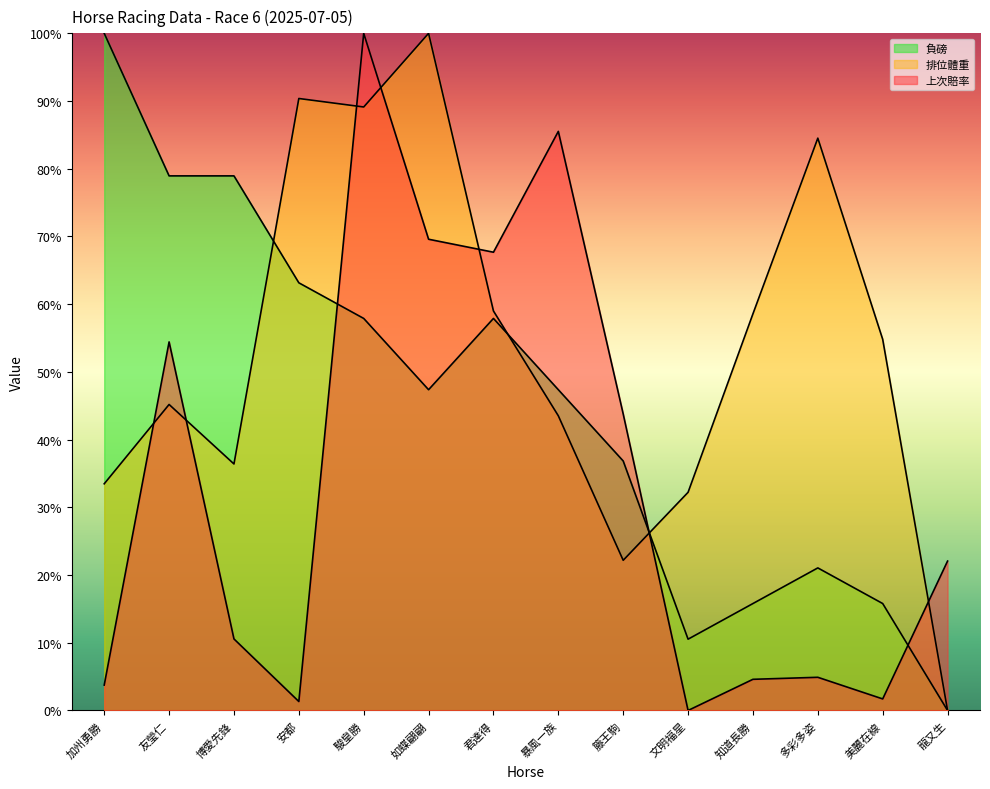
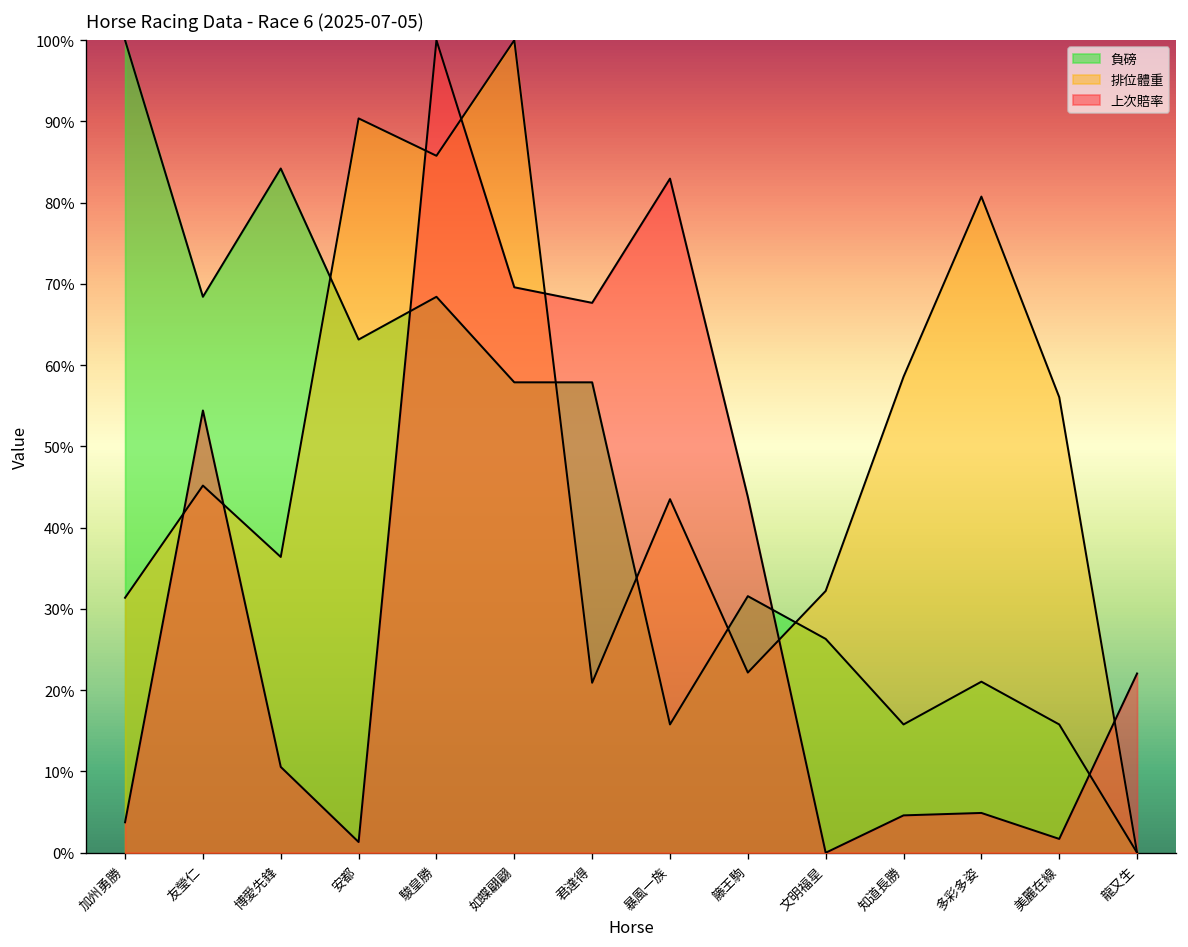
排位體重, 加州勇勝: 33% -> 31%
負磅, 友瑩仁: 79% -> 68%
負磅, 博愛先鋒: 79% -> 84%
負磅, 駿皇勝: 58% -> 68%
排位體重, 駿皇勝: 89% -> 86%
負磅, 如蝶翩翩: 47% -> 58%
排位體重, 君達得: 59% -> 21%
負磅, 暴風一族: 47% -> 16%
上次賠率, 暴風一族: 86% -> 83%
負磅, 籐王駒: 37% -> 32%
負磅, 文明福星: 11% -> 26%
排位體重, 多彩多姿: 85% -> 81%
排位體重, 美麗在線: 55% -> 56%
